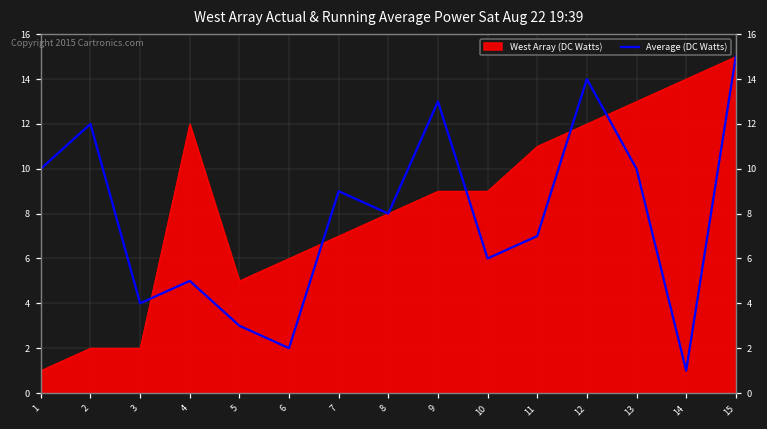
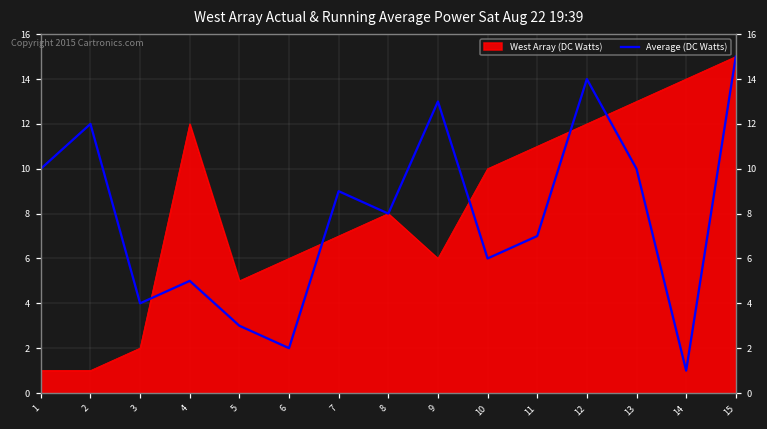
West Array (DC Watts), 2: 2 -> 1
West Array (DC Watts), 9: 9 -> 6
West Array (DC Watts), 10: 9 -> 10
